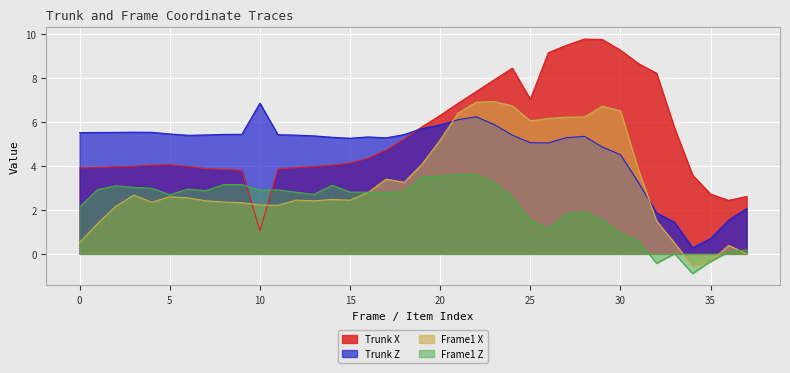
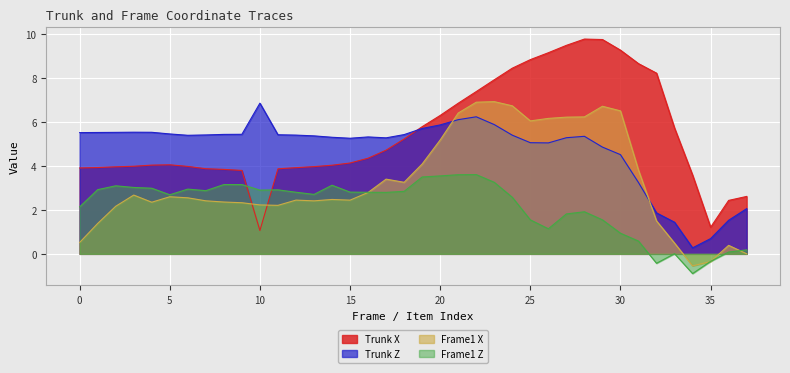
Trunk X, 25: 7.0 -> 8.8
Trunk X, 35: 2.7 -> 1.2
